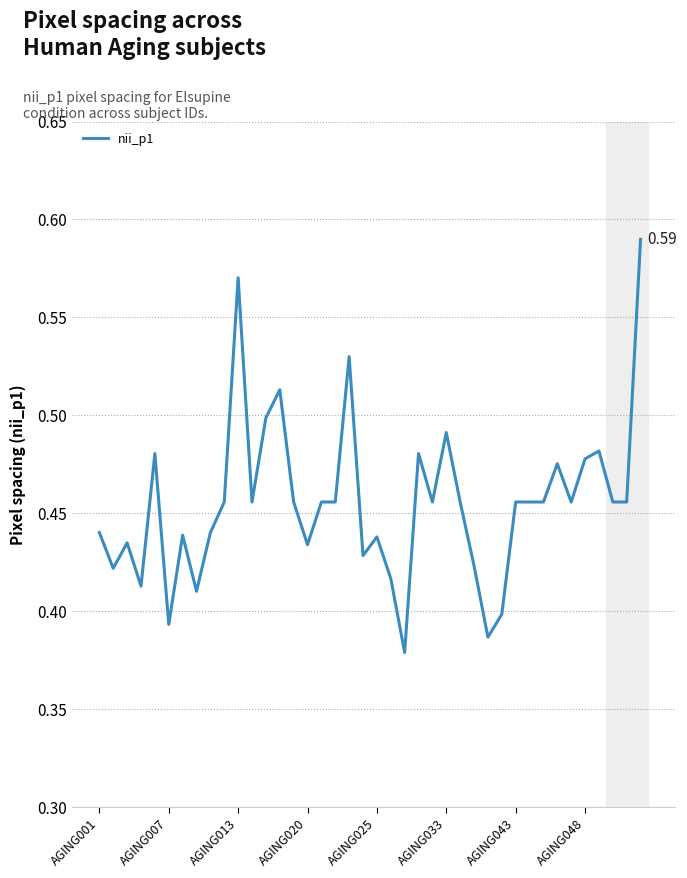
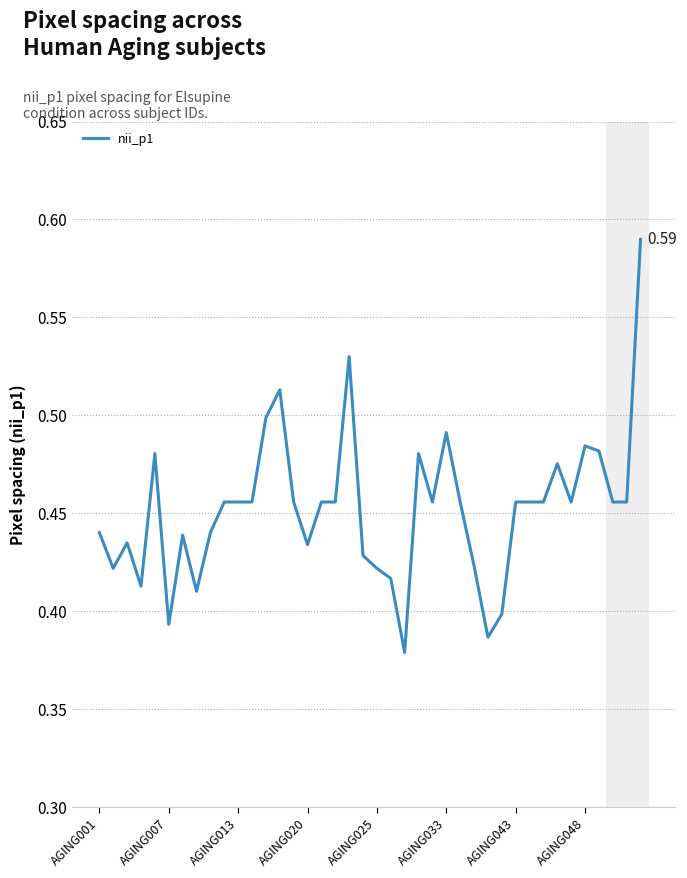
AGING013: 0.570 -> 0.456
AGING025: 0.438 -> 0.422
AGING048: 0.478 -> 0.484
